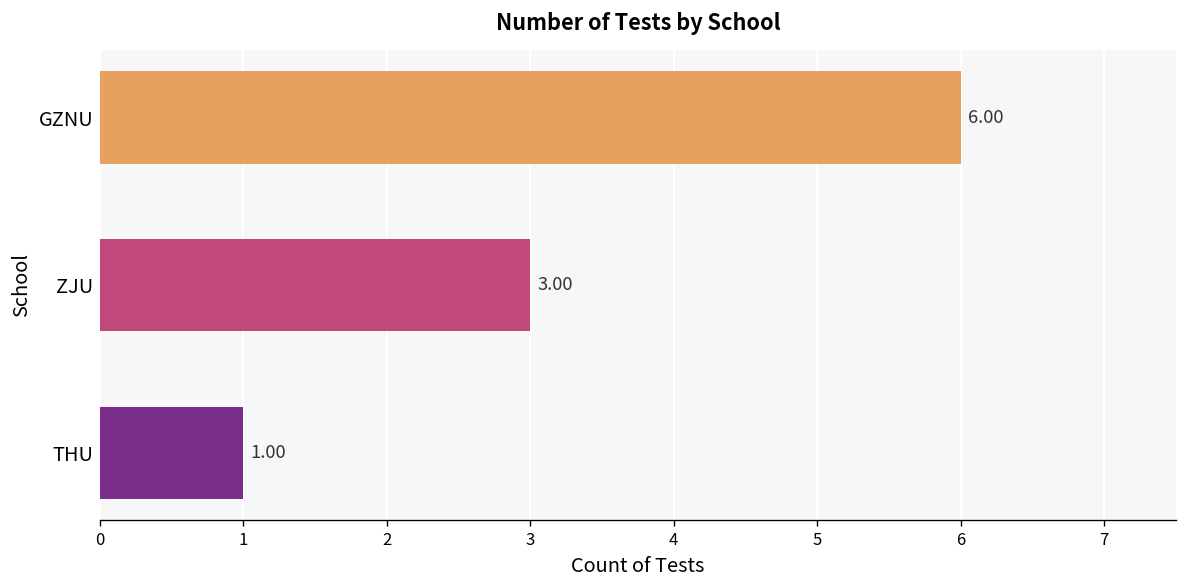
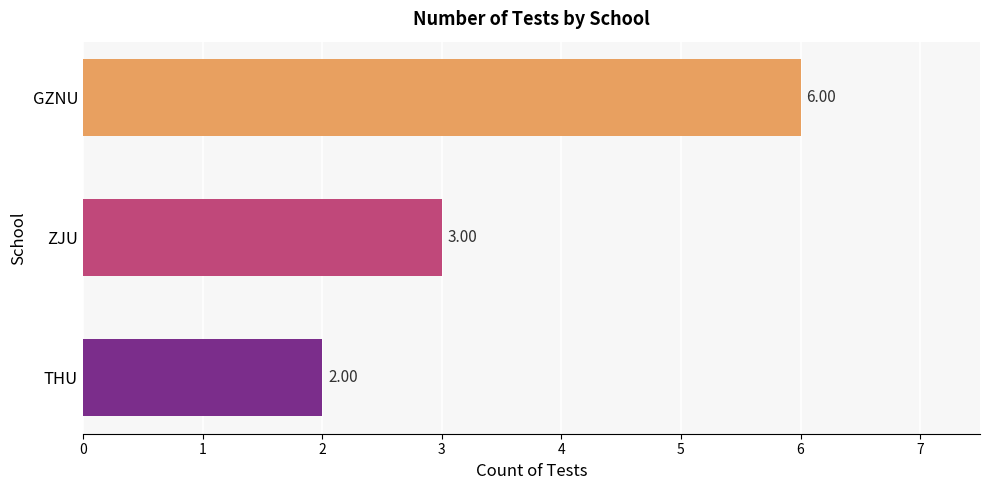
THU: 1.00 -> 2.00
